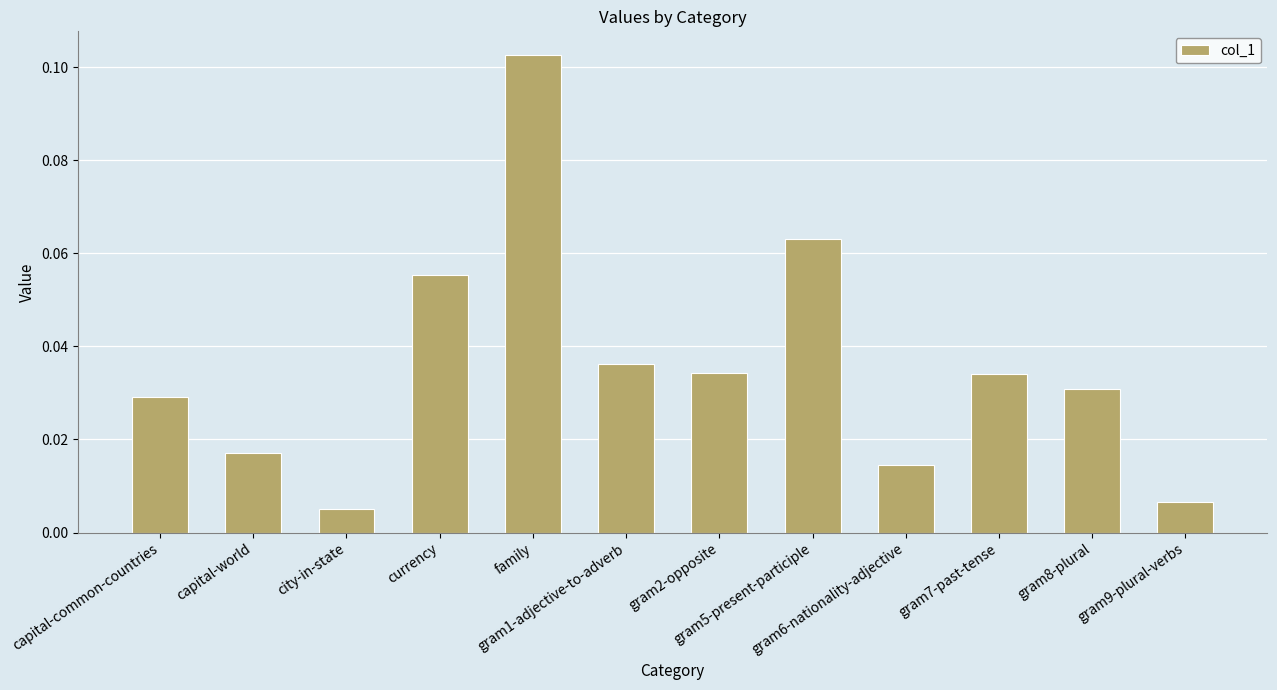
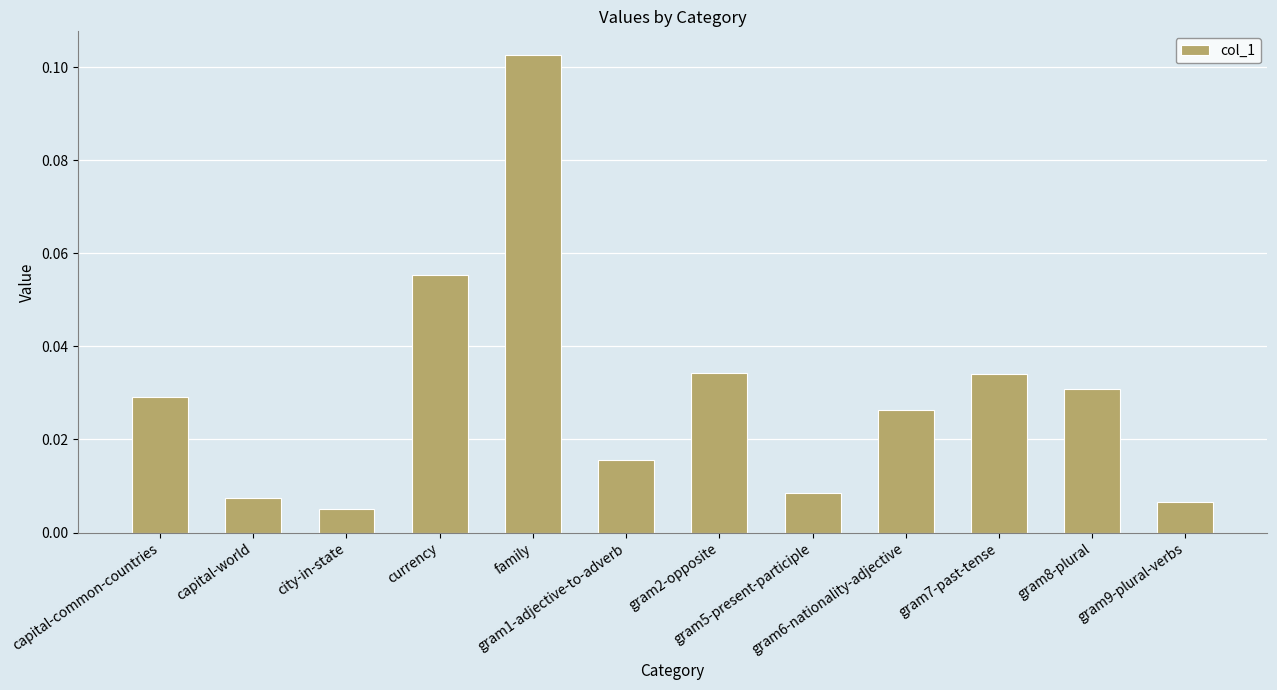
capital-world: 0.017 -> 0.007
gram1-adjective-to-adverb: 0.036 -> 0.016
gram5-present-participle: 0.063 -> 0.009
gram6-nationality-adjective: 0.014 -> 0.026
